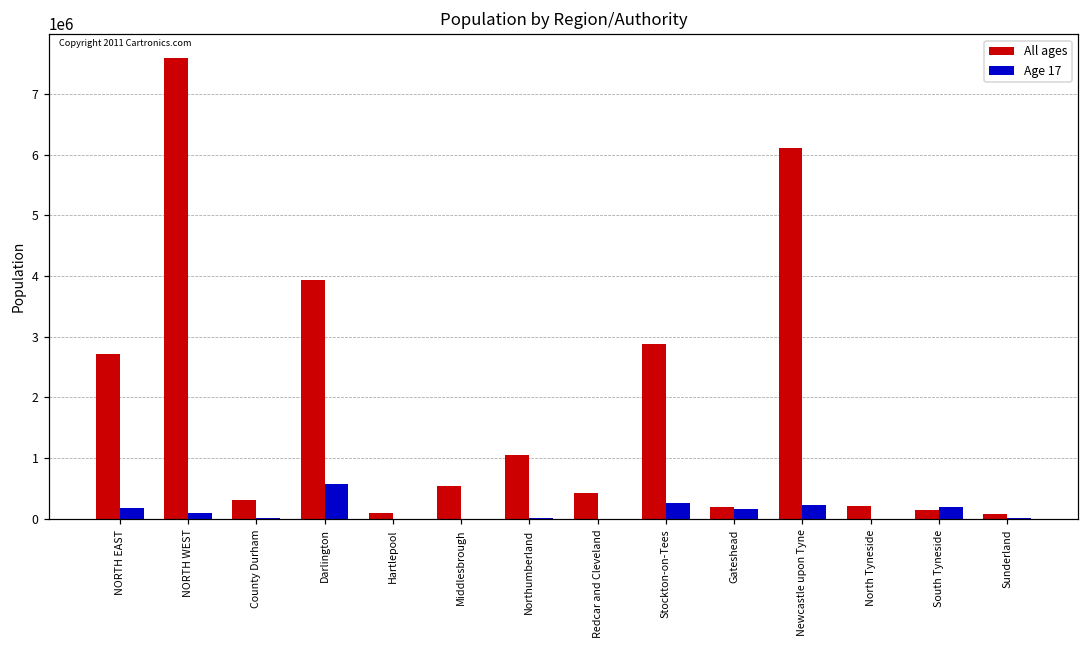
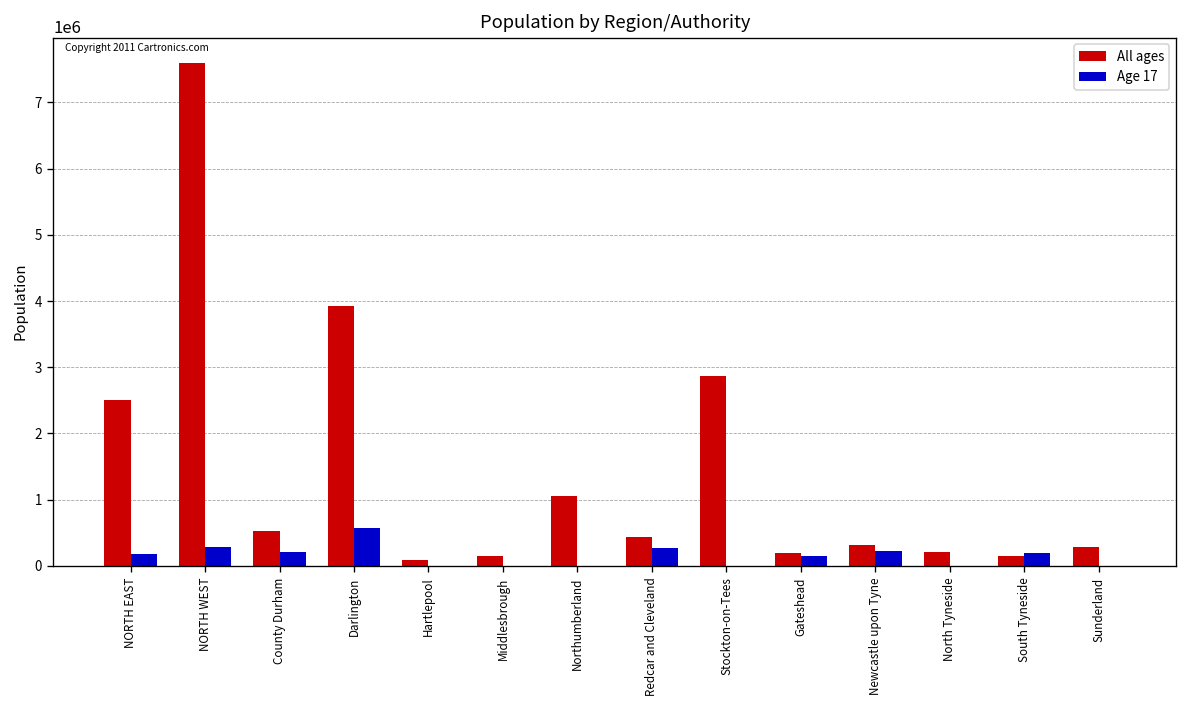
All ages, NORTH EAST: 2700000 -> 2500000
Age 17, NORTH WEST: 100000 -> 300000
All ages, County Durham: 300000 -> 500000
Age 17, County Durham: 0 -> 200000
All ages, Middlesbrough: 500000 -> 200000
Age 17, Redcar and Cleveland: 0 -> 300000
Age 17, Stockton-on-Tees: 300000 -> 0
All ages, Newcastle upon Tyne: 6100000 -> 300000
All ages, Sunderland: 100000 -> 300000
